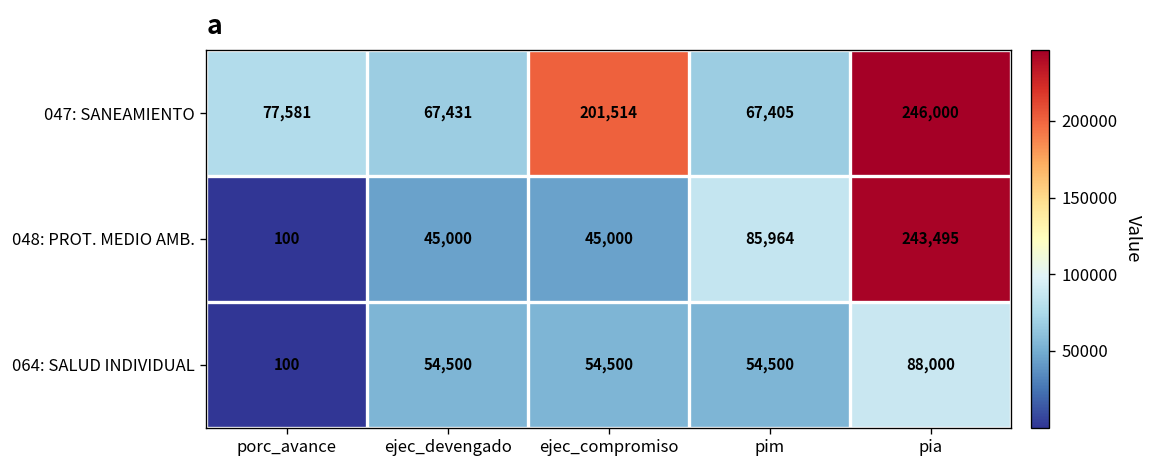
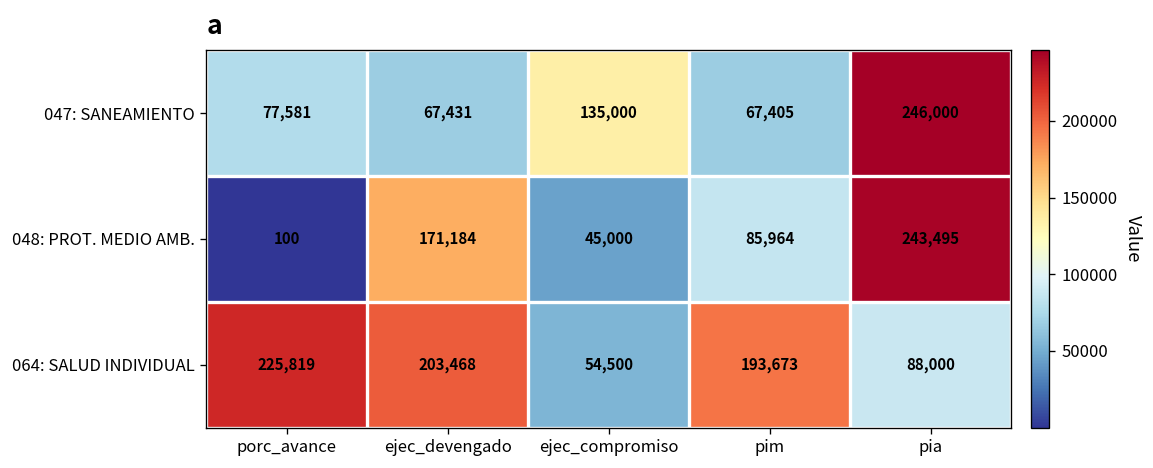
047: SANEAMIENTO, ejec_compromiso: 201,514 -> 135,000
048: PROT. MEDIO AMB., ejec_devengado: 45,000 -> 171,184
064: SALUD INDIVIDUAL, porc_avance: 100 -> 225,819
064: SALUD INDIVIDUAL, ejec_devengado: 54,500 -> 203,468
064: SALUD INDIVIDUAL, pim: 54,500 -> 193,673
